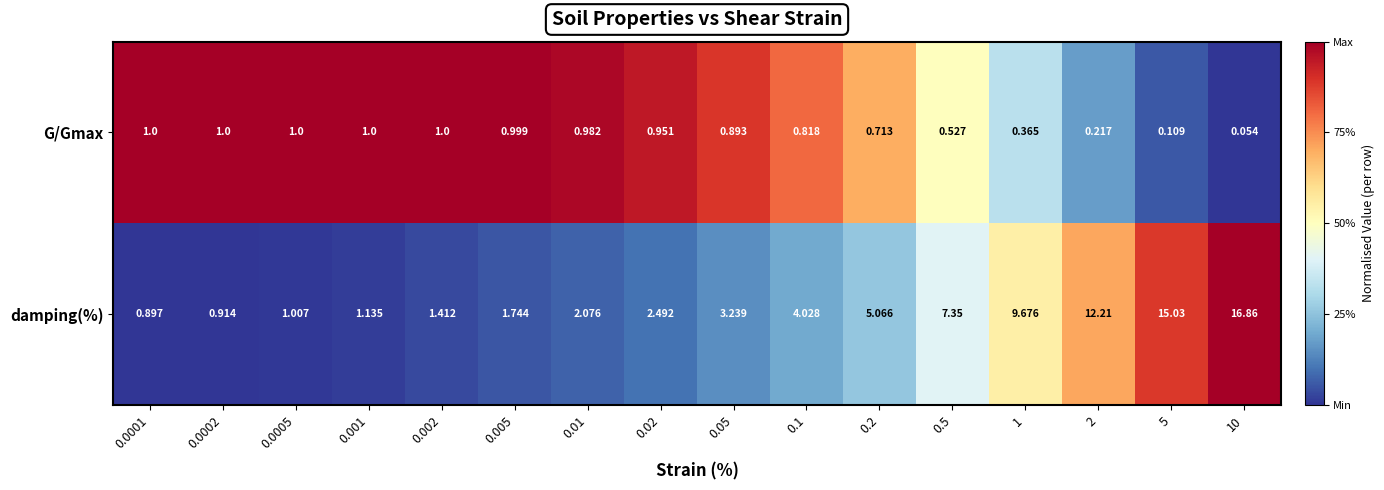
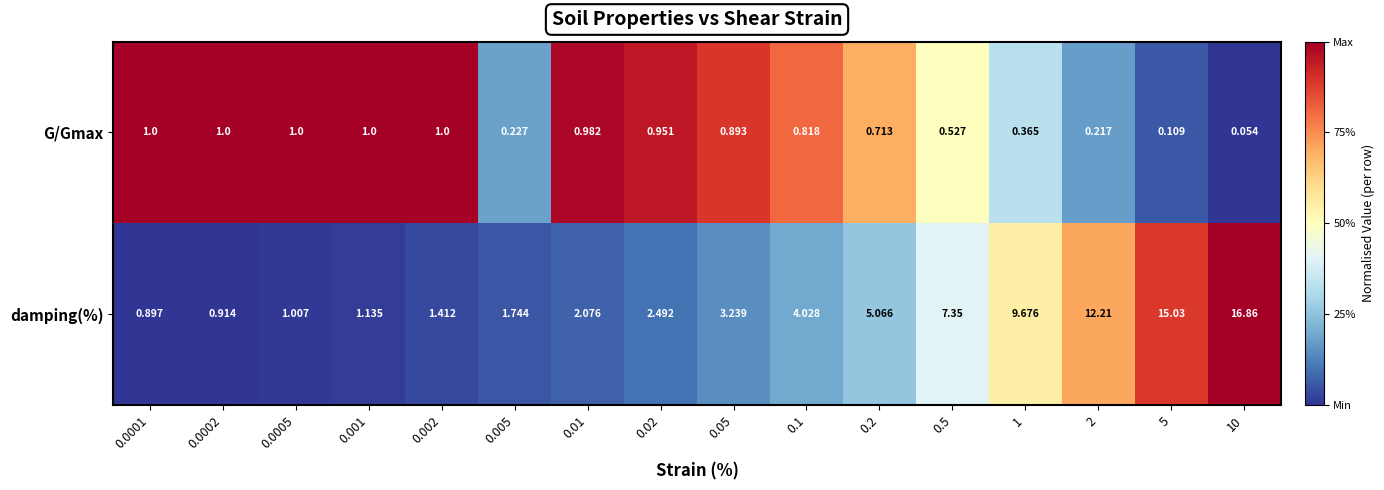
G/Gmax, 0.005: 0.999 -> 0.227
